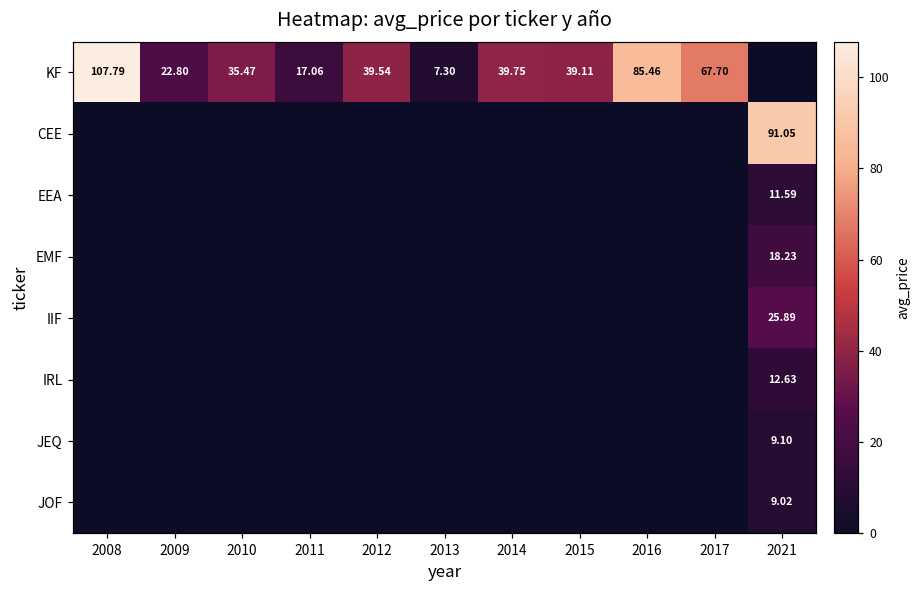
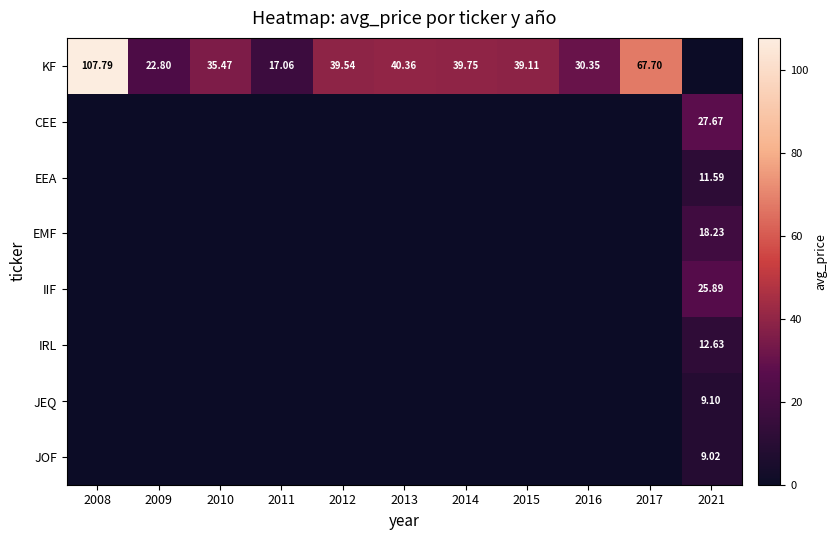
KF, 2013: 7.30 -> 40.36
KF, 2016: 85.46 -> 30.35
CEE, 2021: 91.05 -> 27.67
